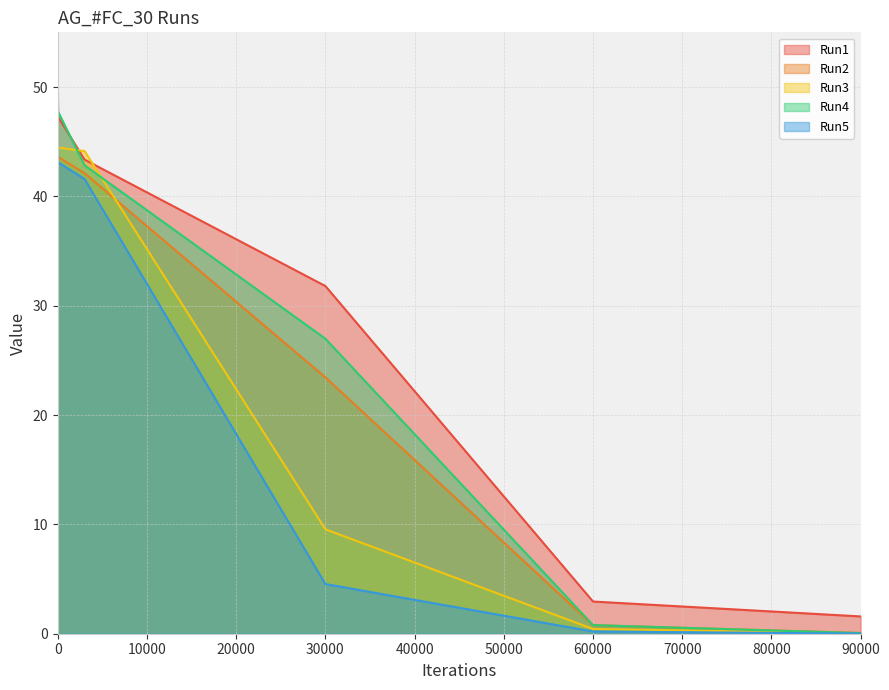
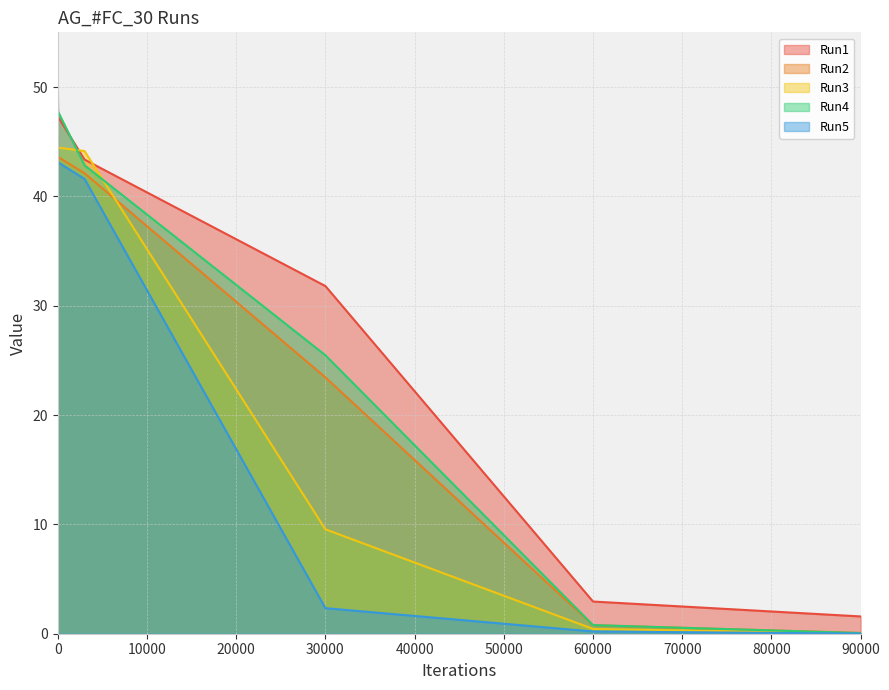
Run4, 30000: 27.0 -> 25.5
Run5, 30000: 4.5 -> 2.3
